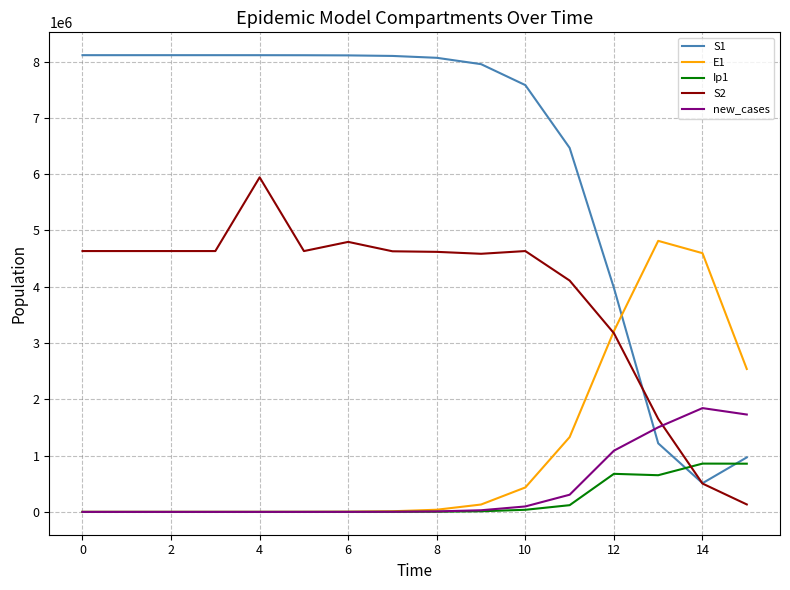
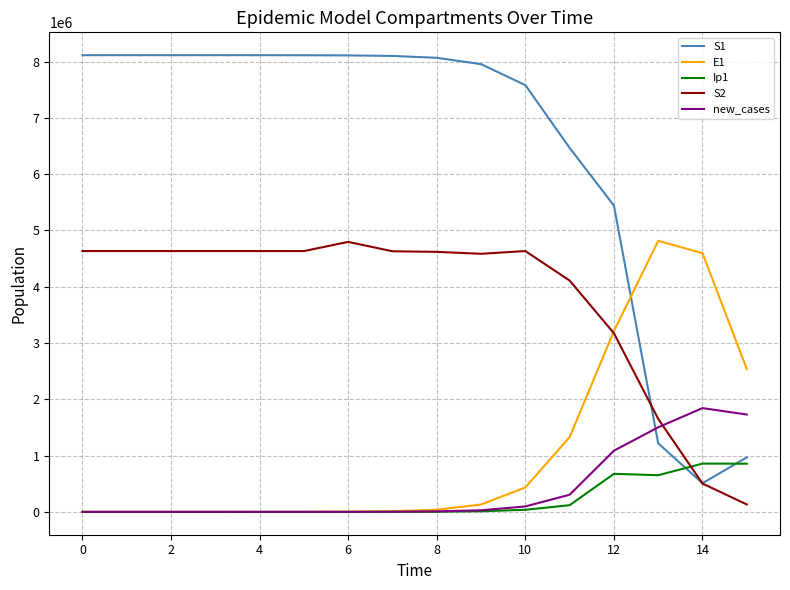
S2, 4: 5900000 -> 4600000
S1, 12: 4000000 -> 5400000
